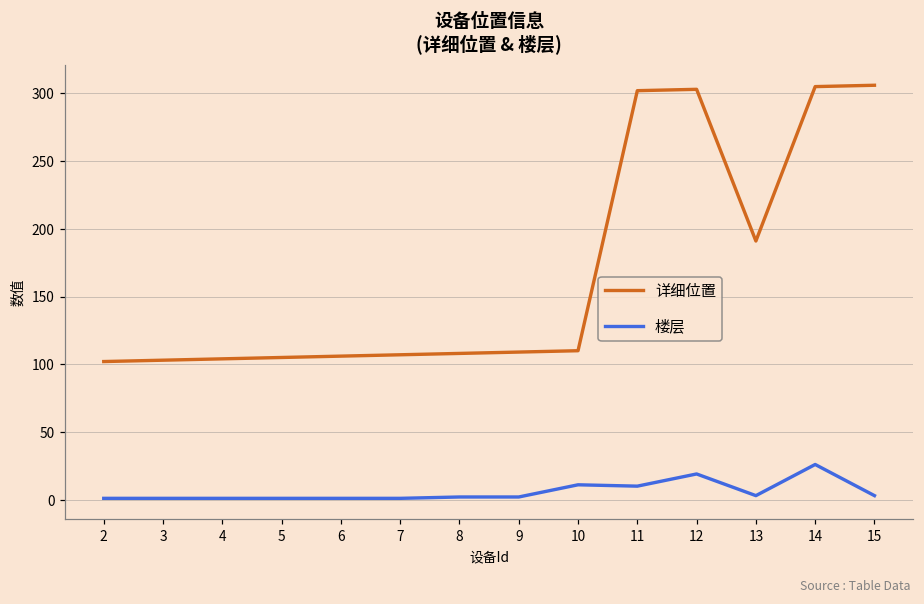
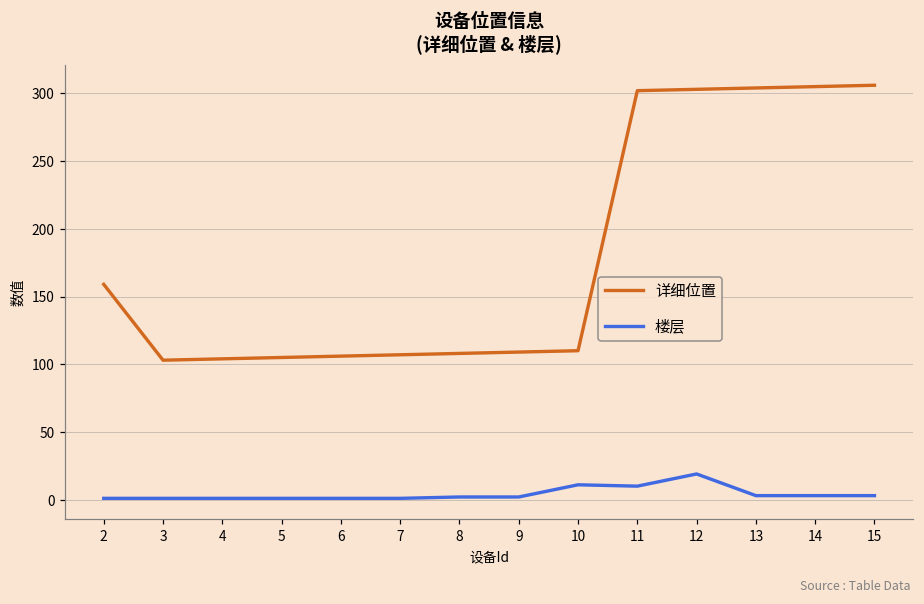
详细位置, 2: 102 -> 159
详细位置, 13: 191 -> 304
楼层, 14: 26 -> 3
